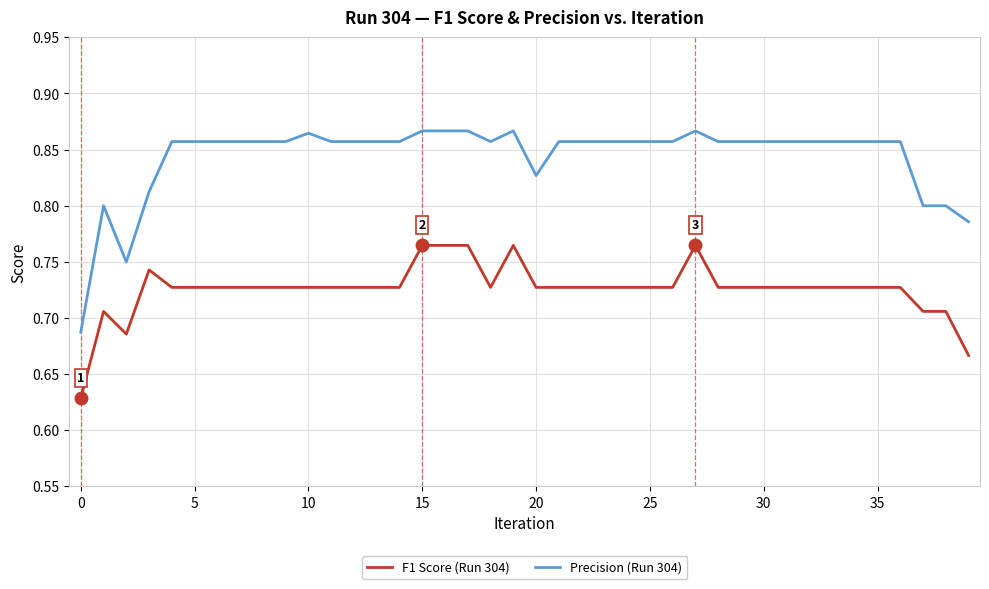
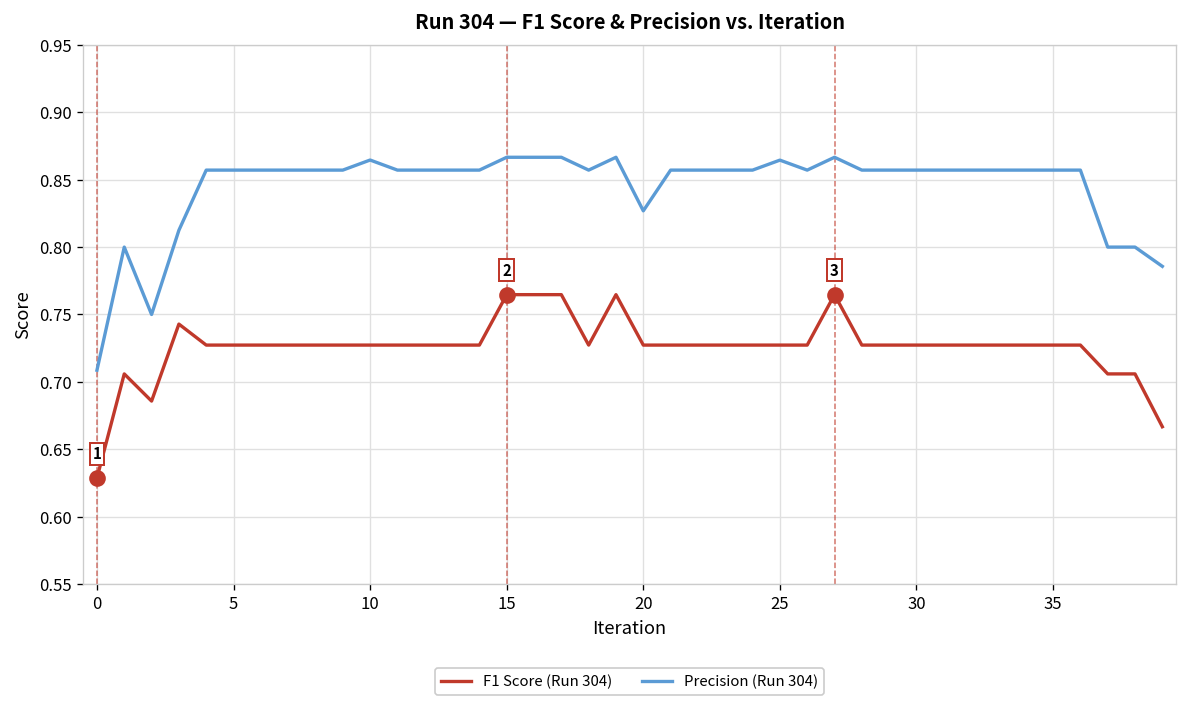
Precision (Run 304), 0: 0.688 -> 0.709
Precision (Run 304), 25: 0.857 -> 0.865
